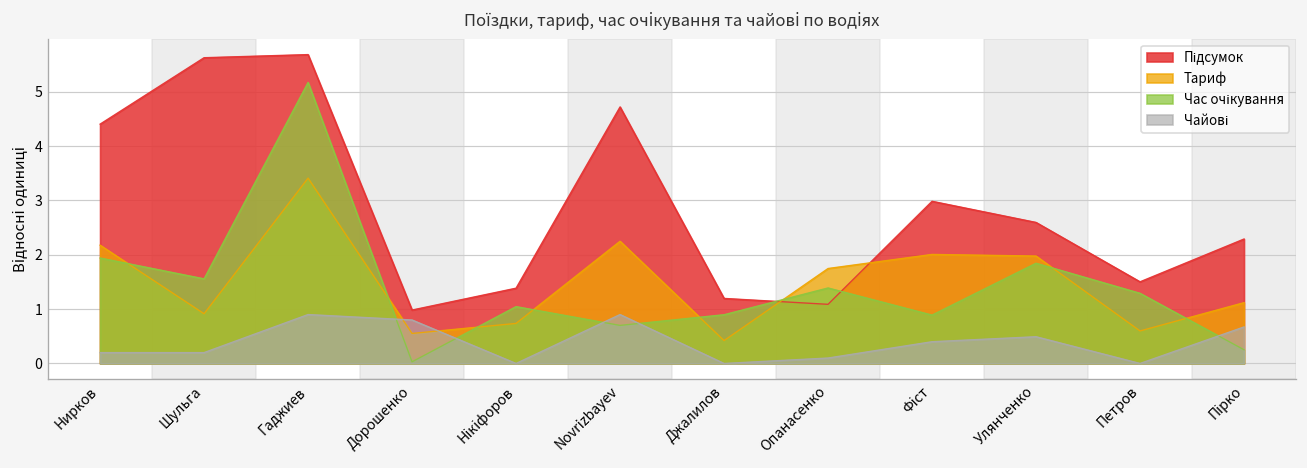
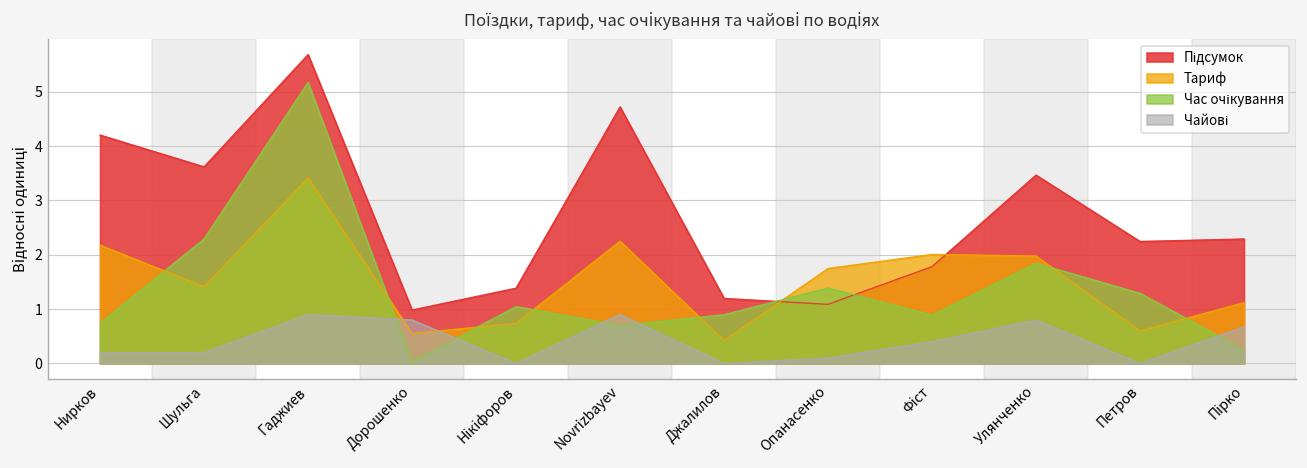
Підсумок, Нирков: 4.4 -> 4.2
Час очікування, Нирков: 1.9 -> 0.7
Підсумок, Шульга: 5.6 -> 3.6
Тариф, Шульга: 0.9 -> 1.4
Час очікування, Шульга: 1.6 -> 2.3
Підсумок, Фіст: 3.0 -> 1.8
Підсумок, Улянченко: 2.6 -> 3.5
Чайові, Улянченко: 0.5 -> 0.8
Підсумок, Петров: 1.5 -> 2.2
